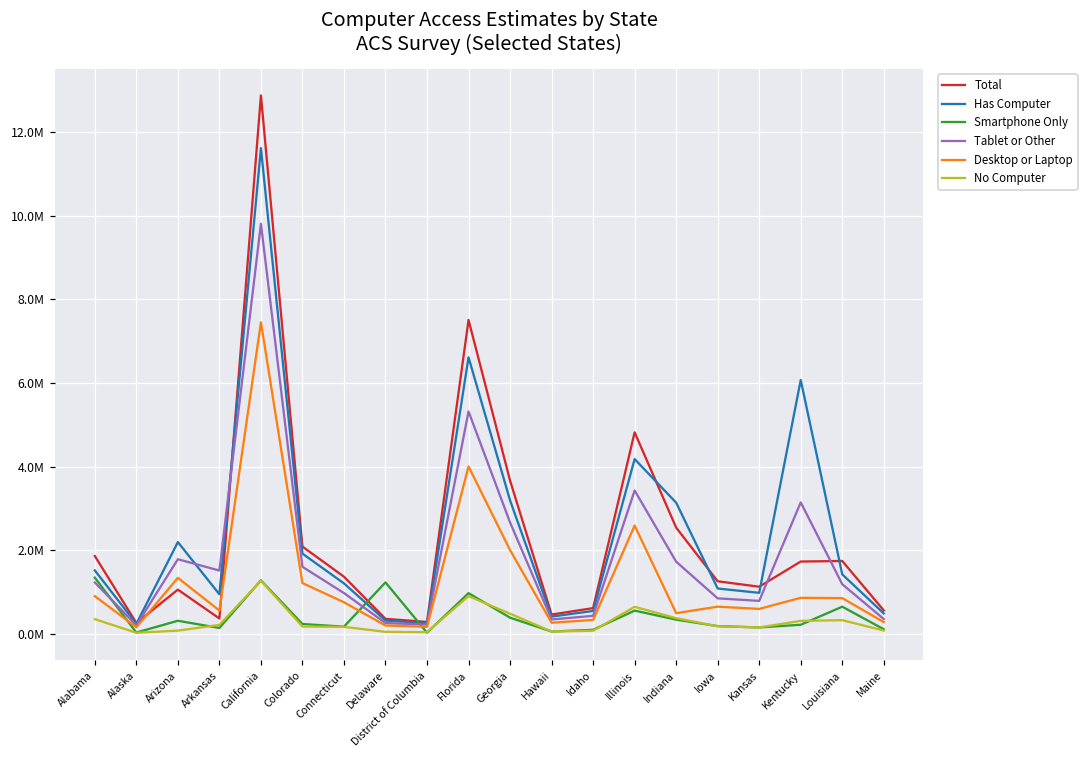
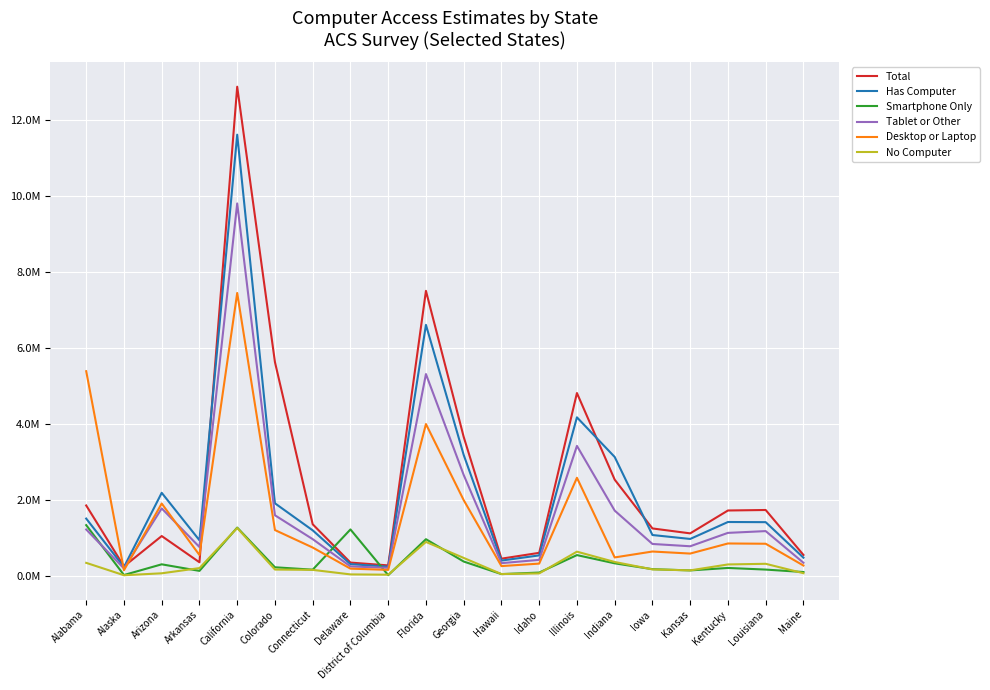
Desktop or Laptop, Alabama: 900000 -> 5400000
Desktop or Laptop, Arizona: 1300000 -> 1900000
Tablet or Other, Arkansas: 1500000 -> 800000
Total, Colorado: 2100000 -> 5600000
Has Computer, Kentucky: 6100000 -> 1400000
Tablet or Other, Kentucky: 3100000 -> 1100000
Smartphone Only, Louisiana: 600000 -> 200000
